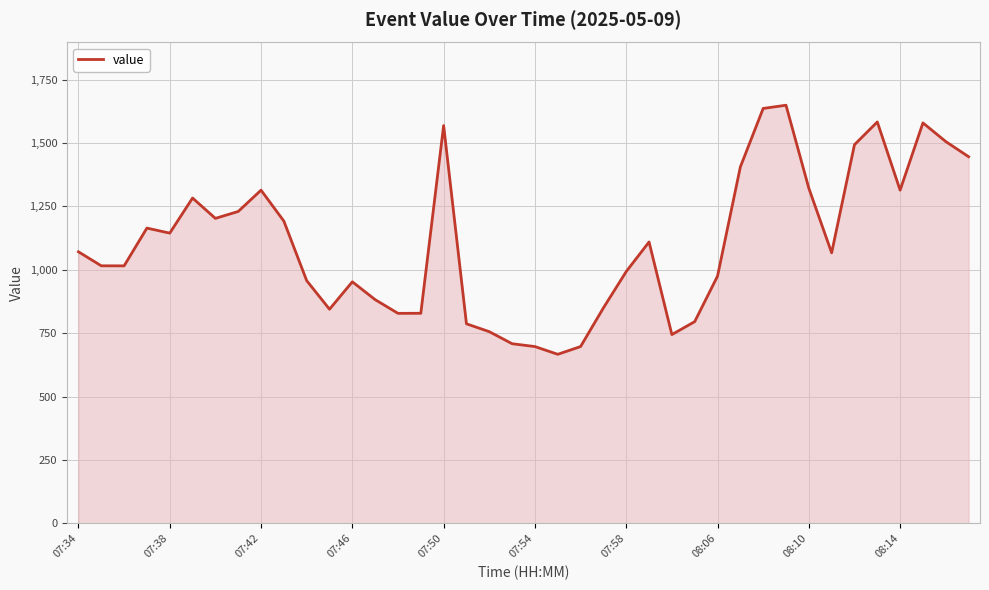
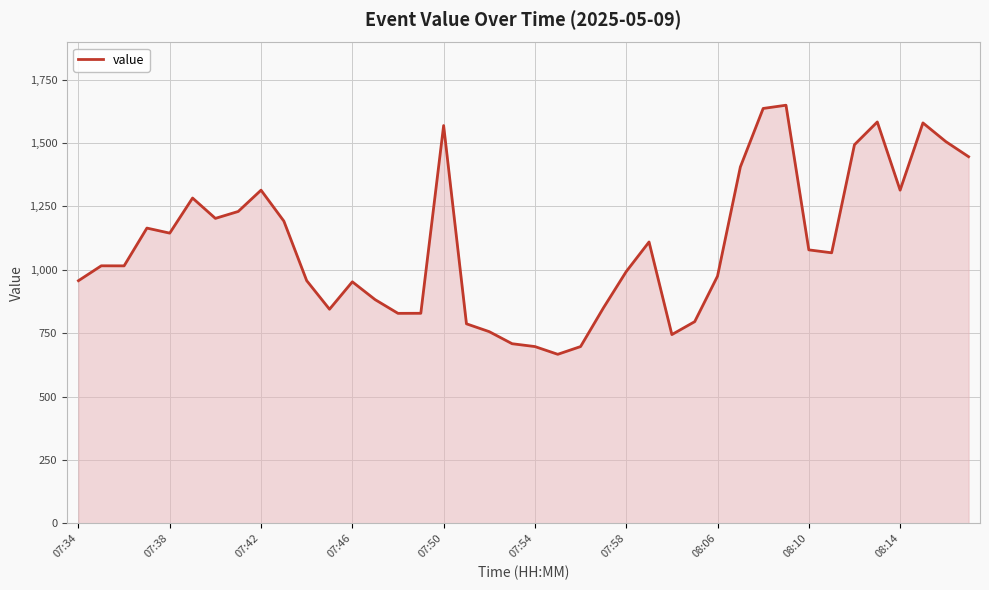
07:34: 1,070 -> 960
08:10: 1,320 -> 1,080
